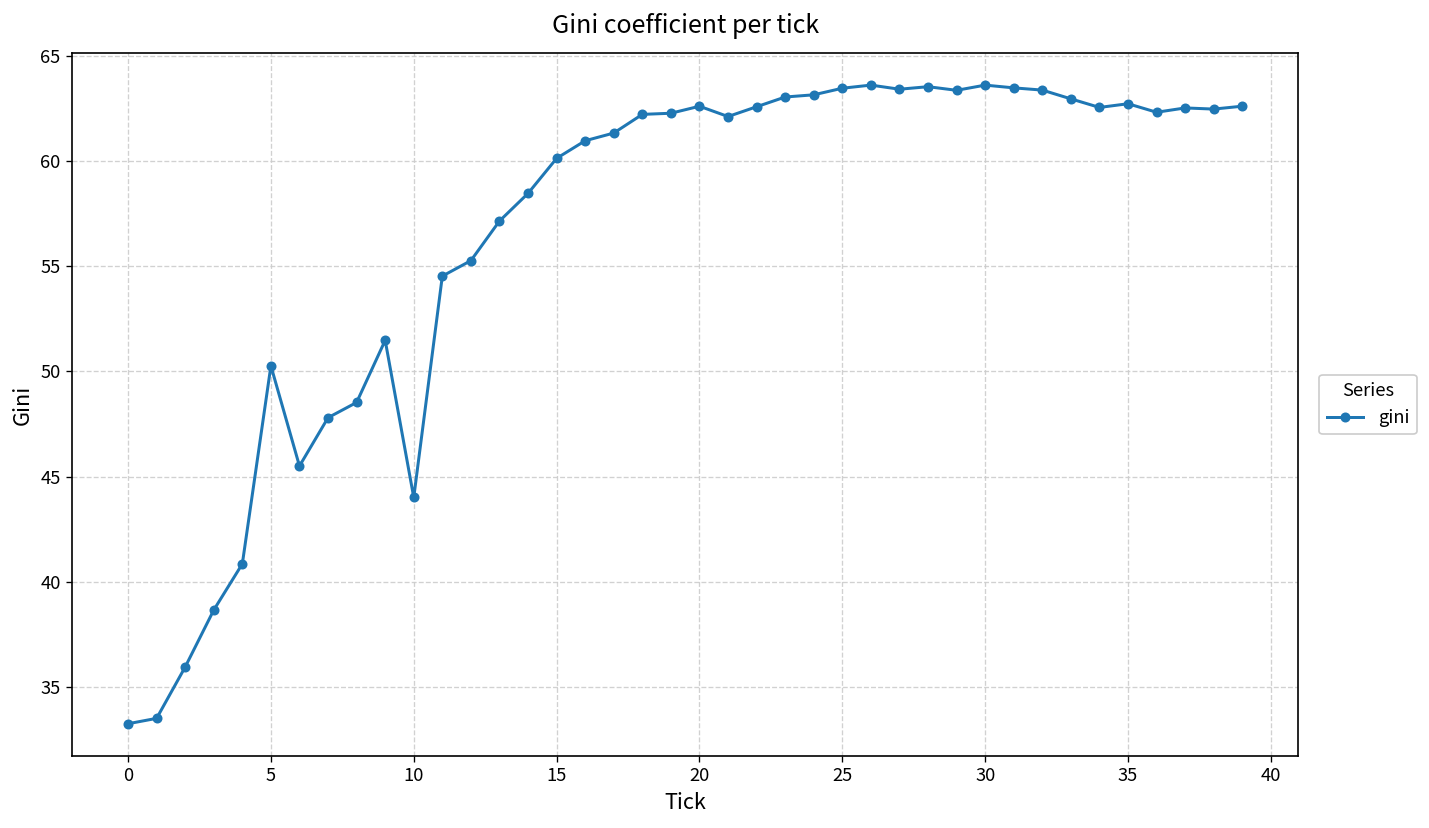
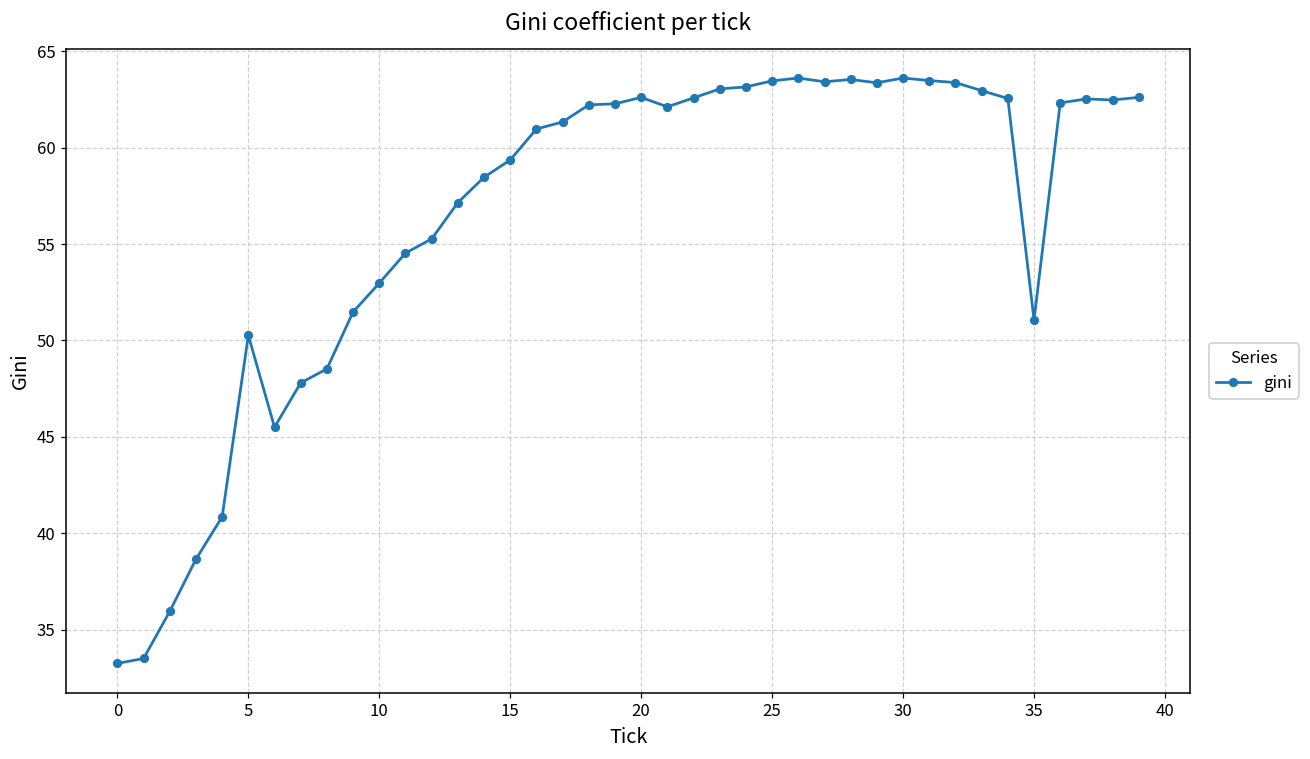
10: 44.0 -> 53.0
15: 60.1 -> 59.4
35: 62.7 -> 51.1
